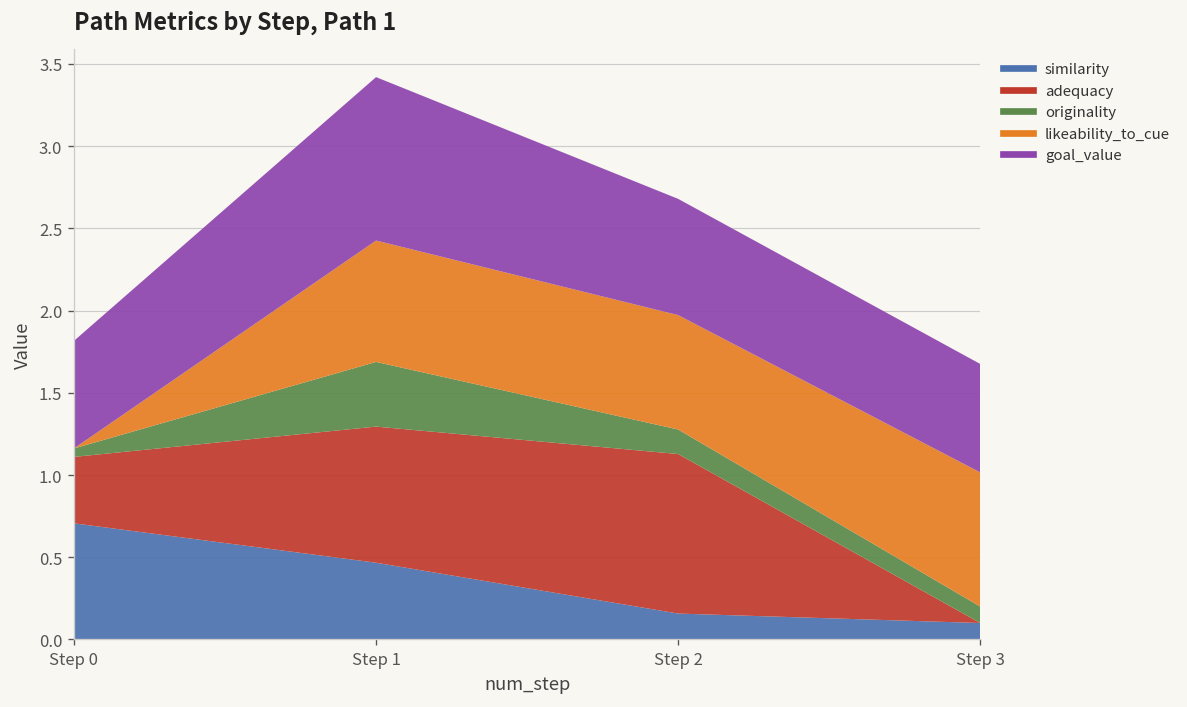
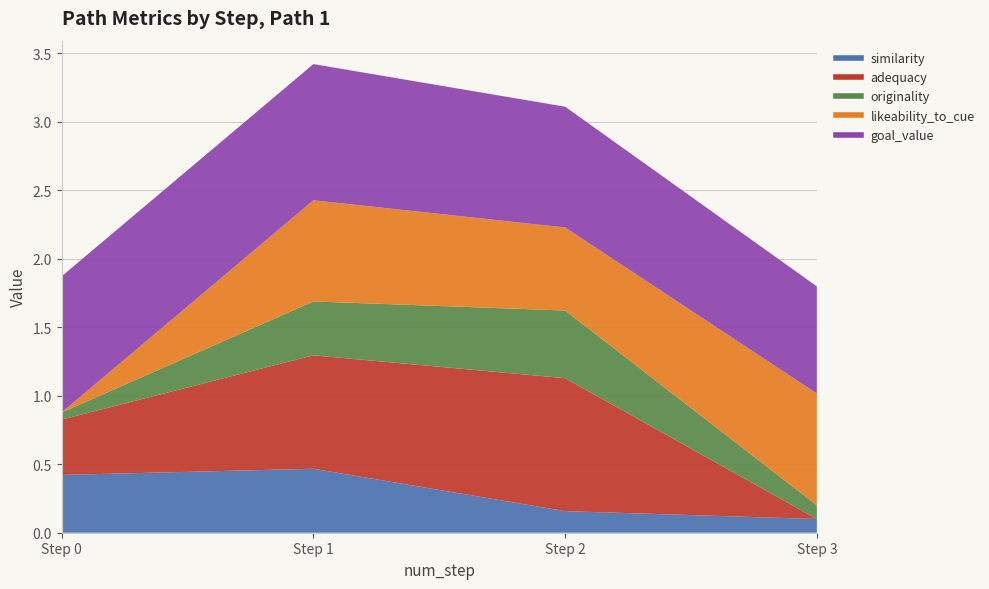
similarity, Step 0: 0.71 -> 0.42
goal_value, Step 0: 0.65 -> 0.99
originality, Step 2: 0.15 -> 0.49
likeability_to_cue, Step 2: 0.70 -> 0.61
goal_value, Step 2: 0.71 -> 0.88
goal_value, Step 3: 0.66 -> 0.78
